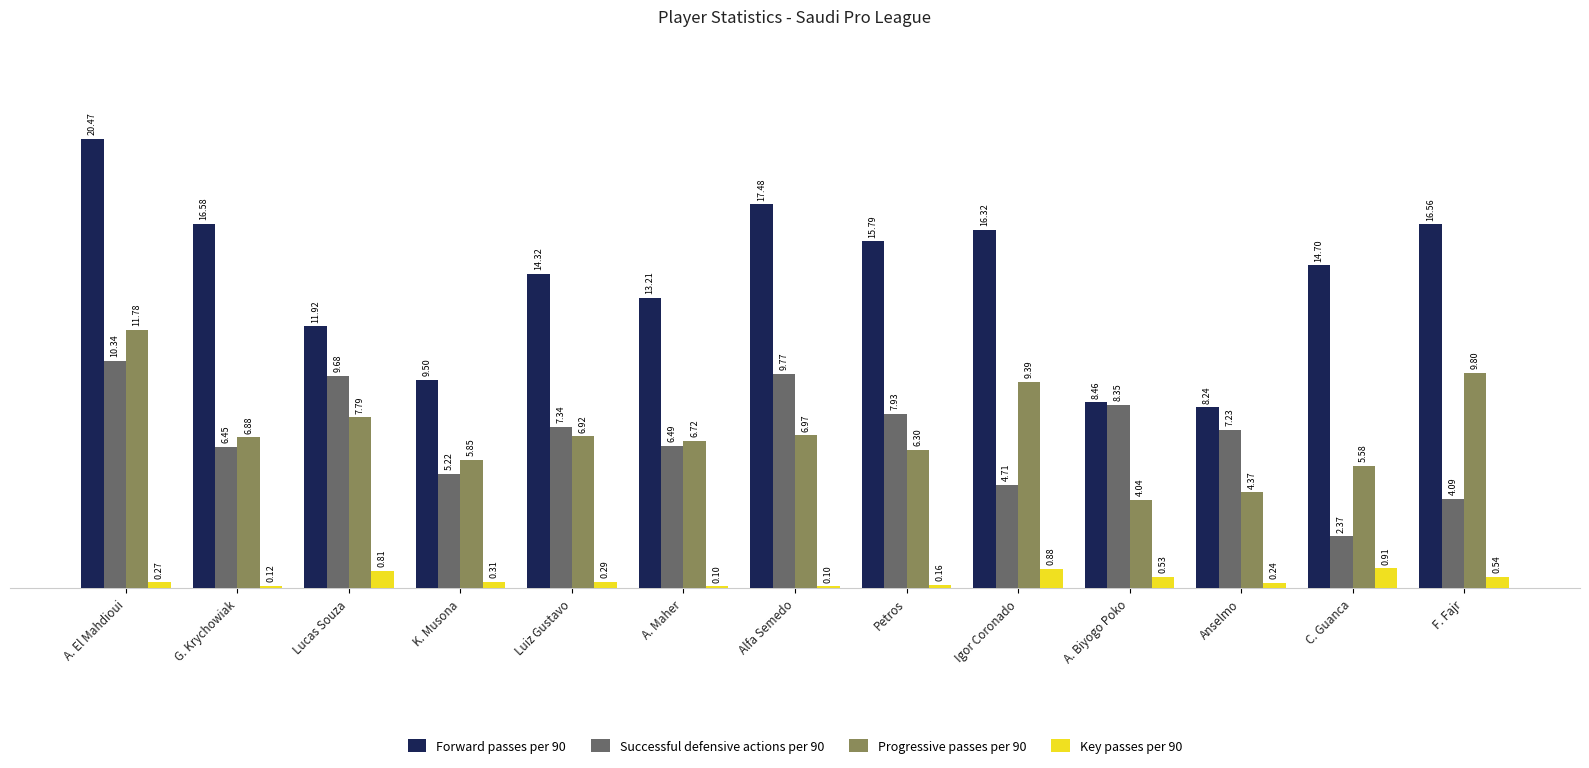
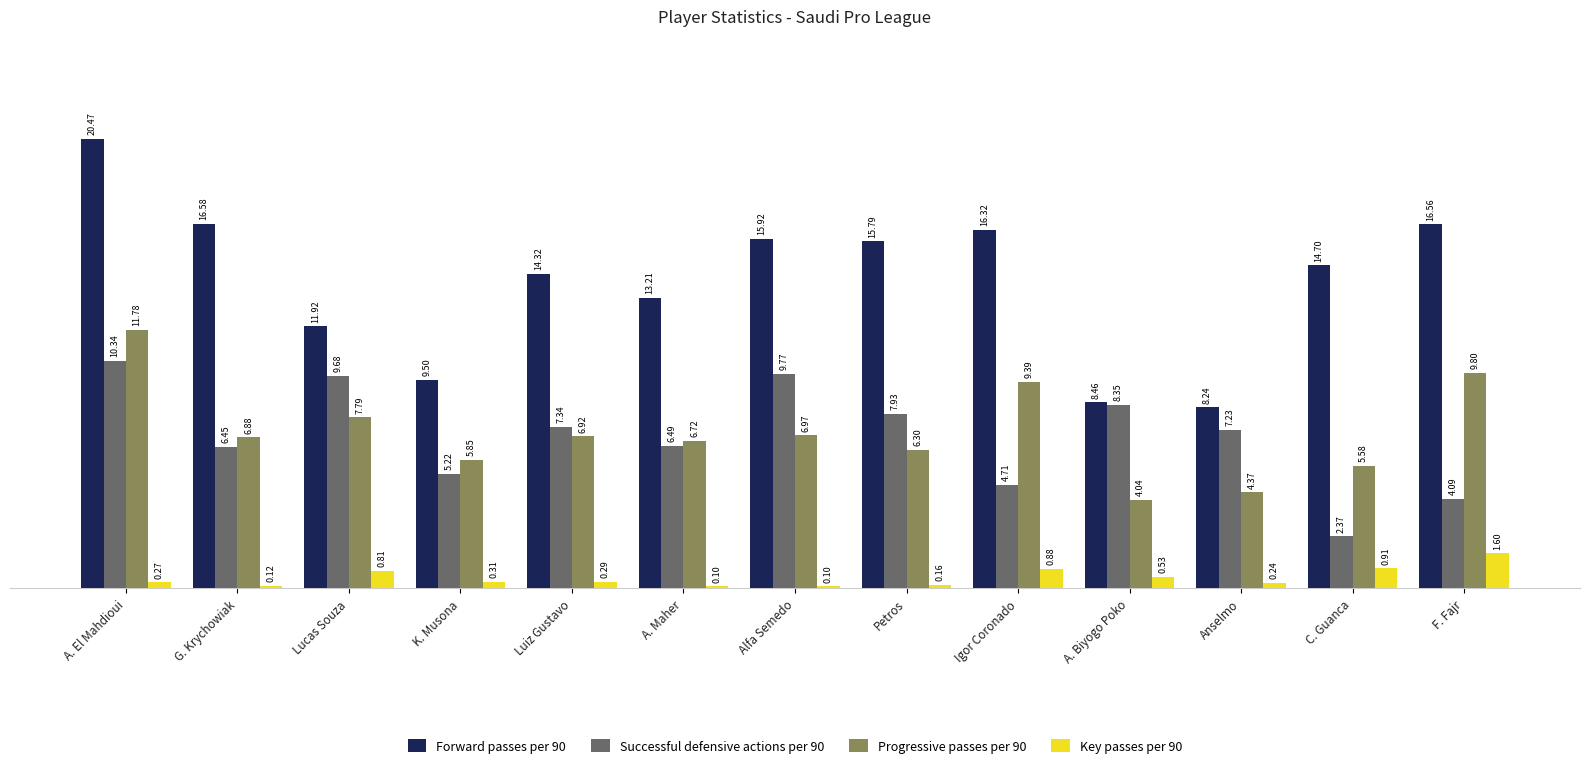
Forward passes per 90, Alfa Semedo: 17.48 -> 15.92
Key passes per 90, F. Fajr: 0.54 -> 1.60
